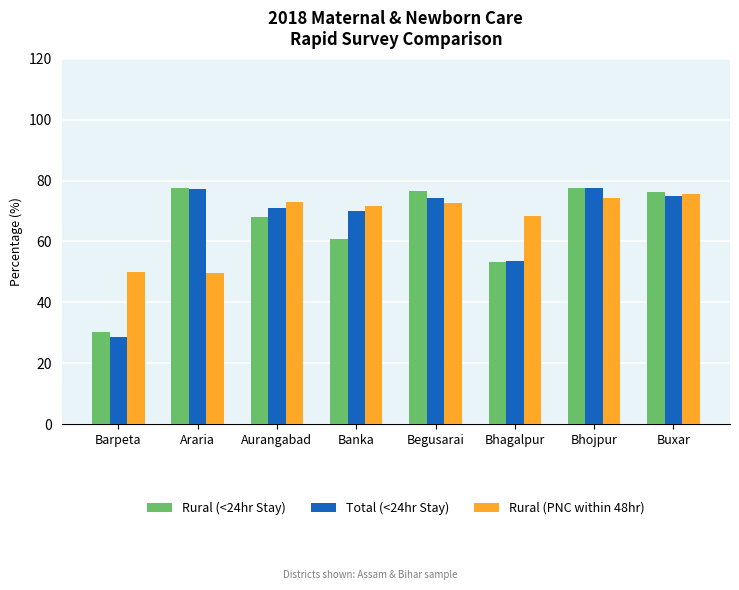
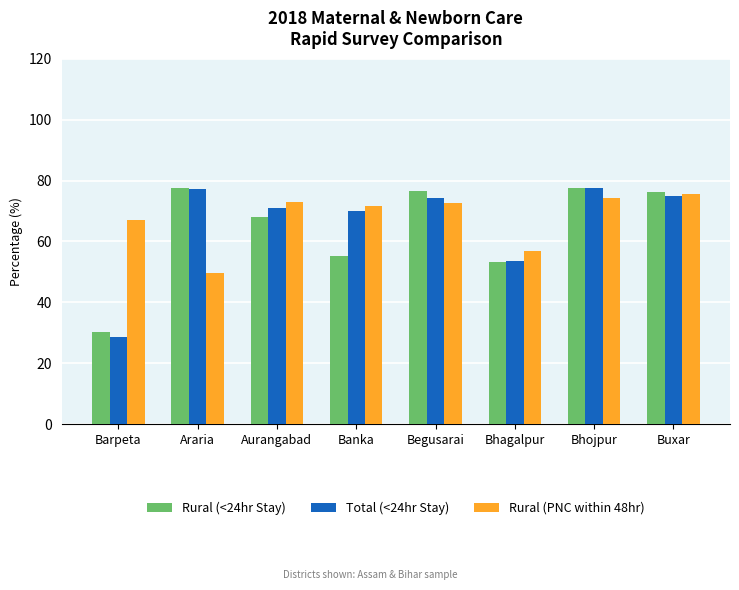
Rural (PNC within 48hr), Barpeta: 50 -> 67
Rural (<24hr Stay), Banka: 61 -> 55
Rural (PNC within 48hr), Bhagalpur: 68 -> 57
